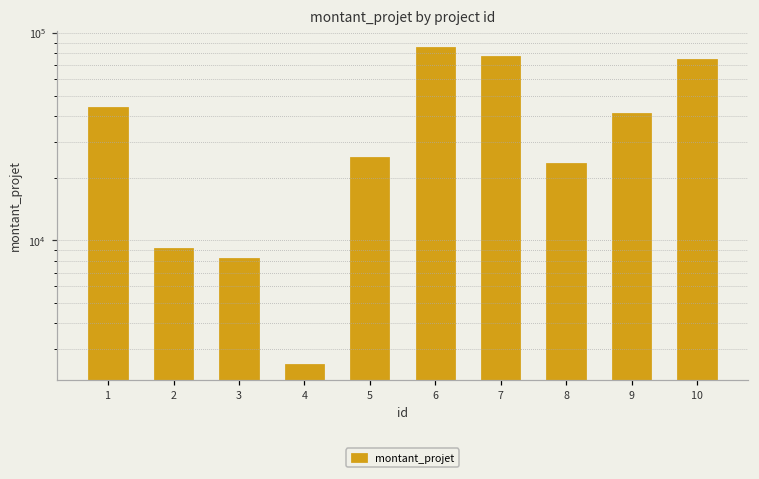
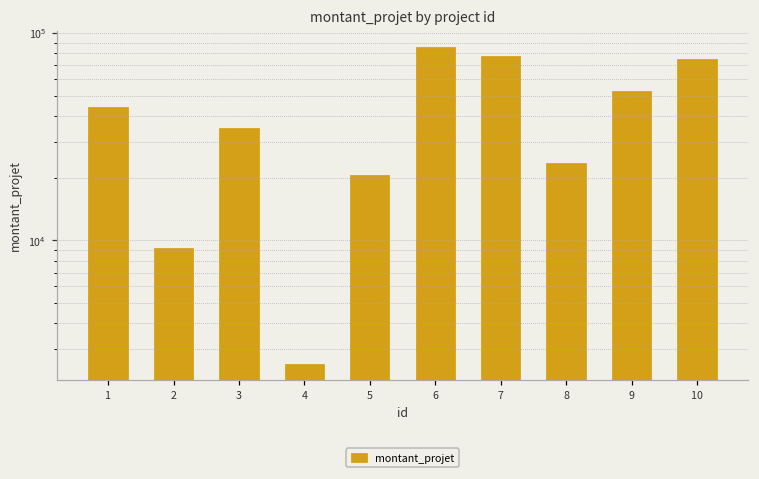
3: 8000 -> 35000
5: 25000 -> 21000
9: 41000 -> 53000
